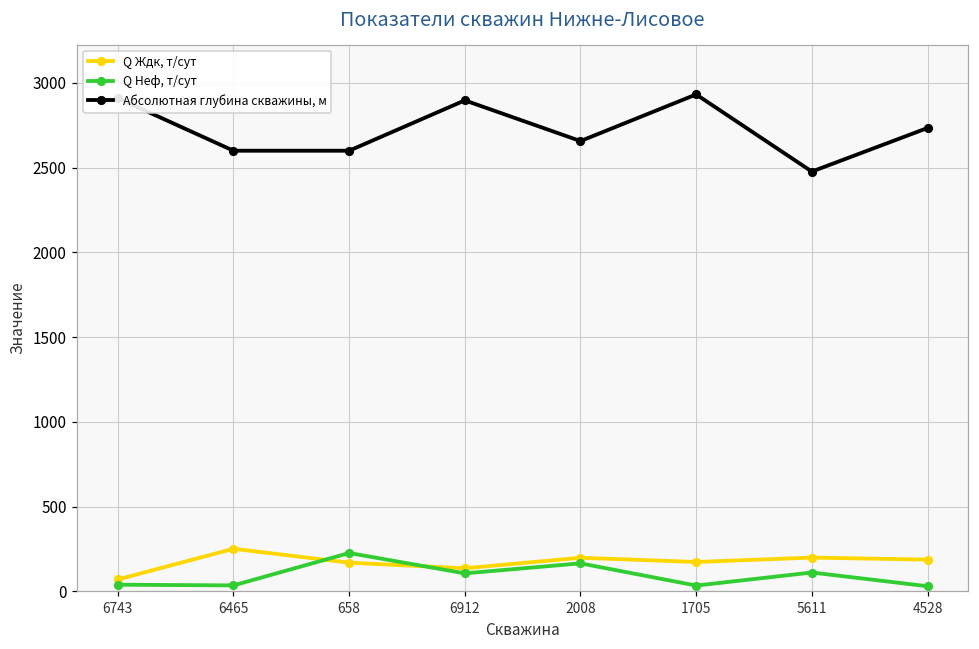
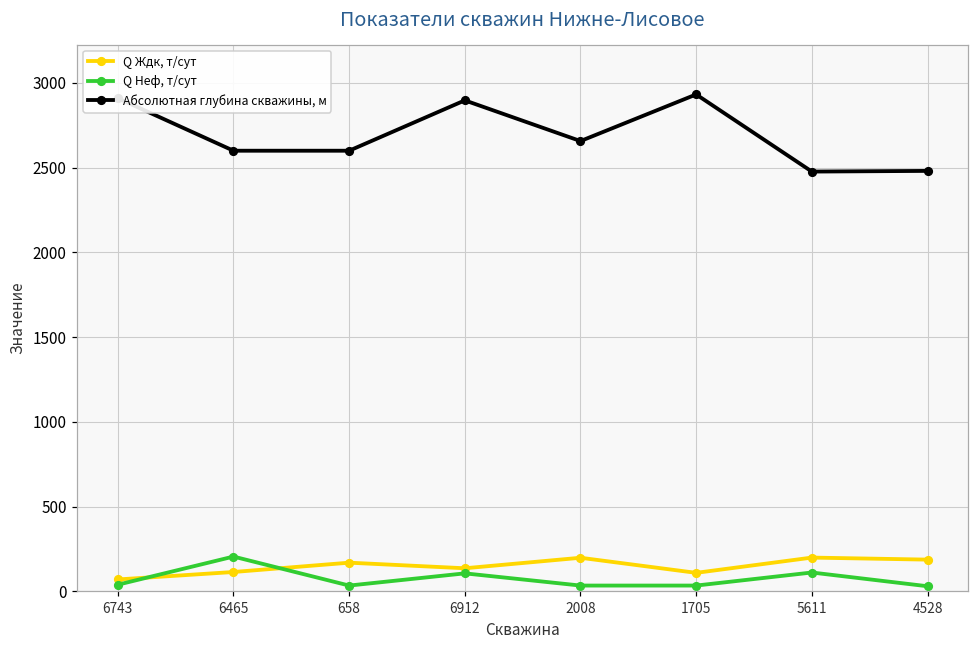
Q Ждк, т/сут, 6465: 250 -> 120
Q Неф, т/сут, 6465: 40 -> 210
Q Неф, т/сут, 658: 230 -> 40
Q Неф, т/сут, 2008: 170 -> 40
Q Ждк, т/сут, 1705: 170 -> 110
Абсолютная глубина скважины, м, 4528: 2730 -> 2480
